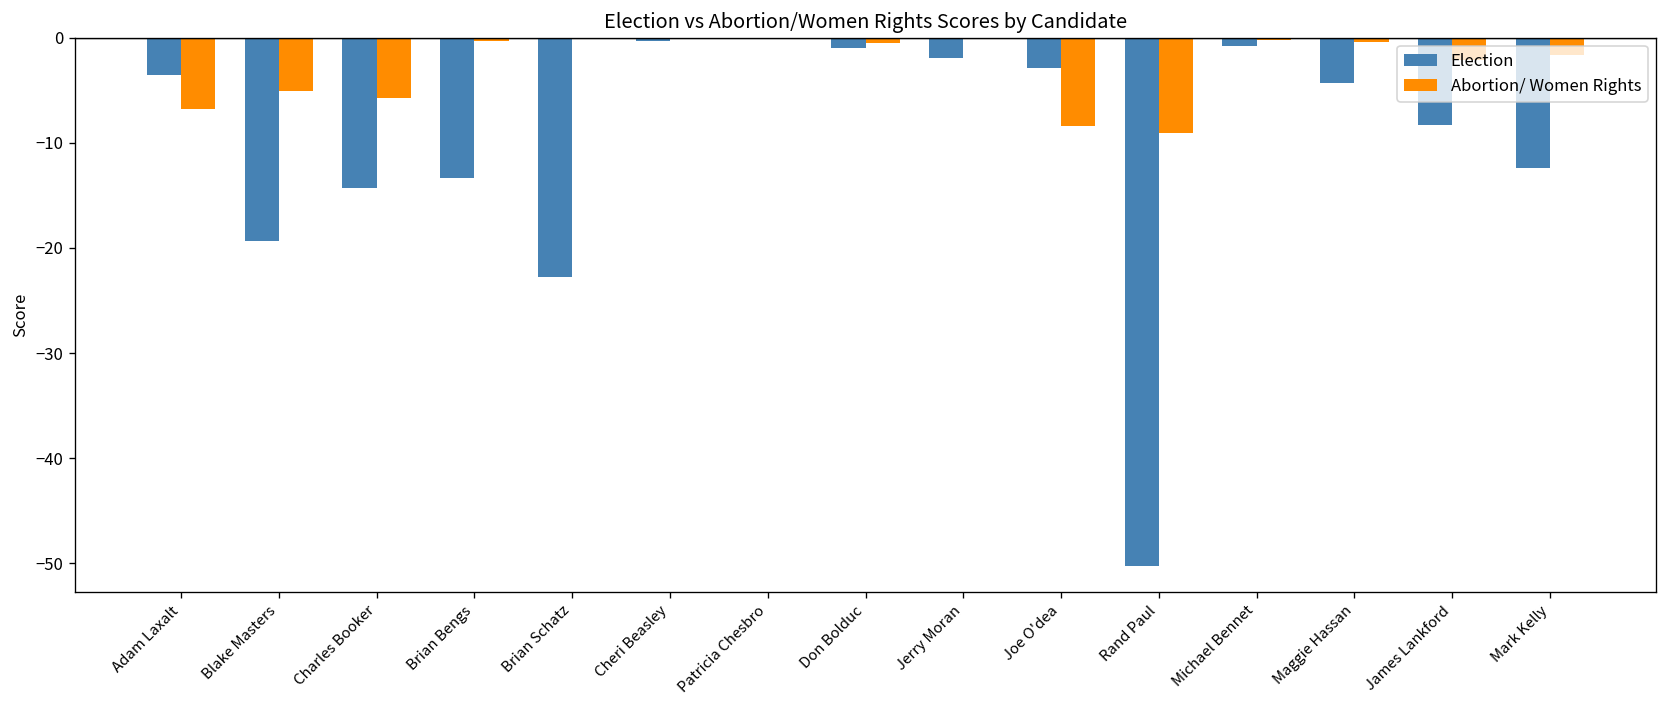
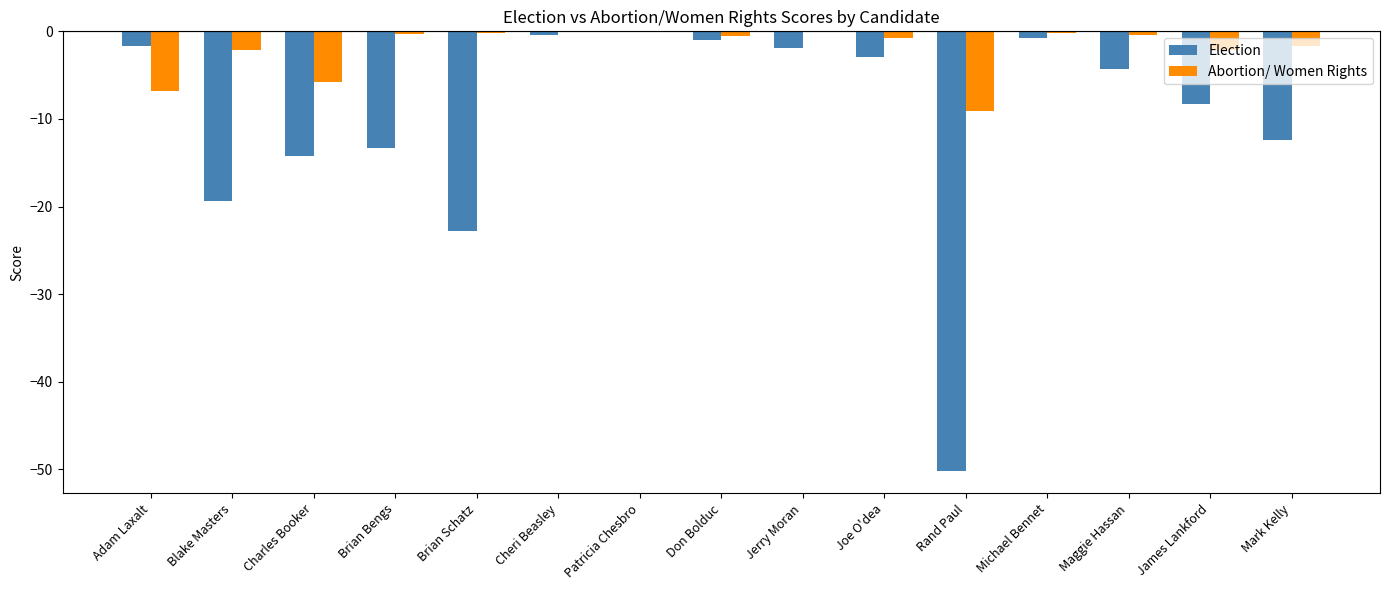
Election, Adam Laxalt: -4 -> -2
Abortion/ Women Rights, Blake Masters: -5 -> -2
Abortion/ Women Rights, Joe O'dea: -8 -> -1
